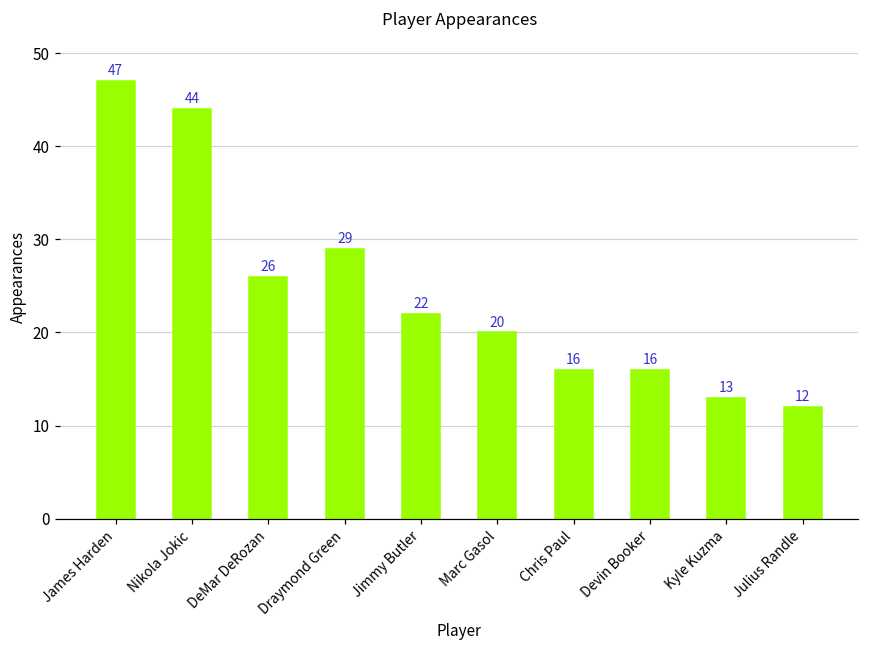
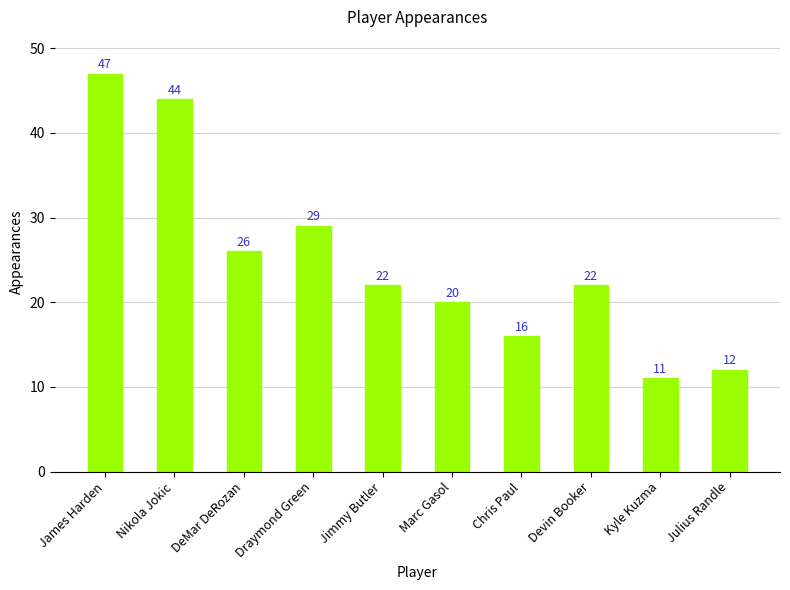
Devin Booker: 16 -> 22
Kyle Kuzma: 13 -> 11
